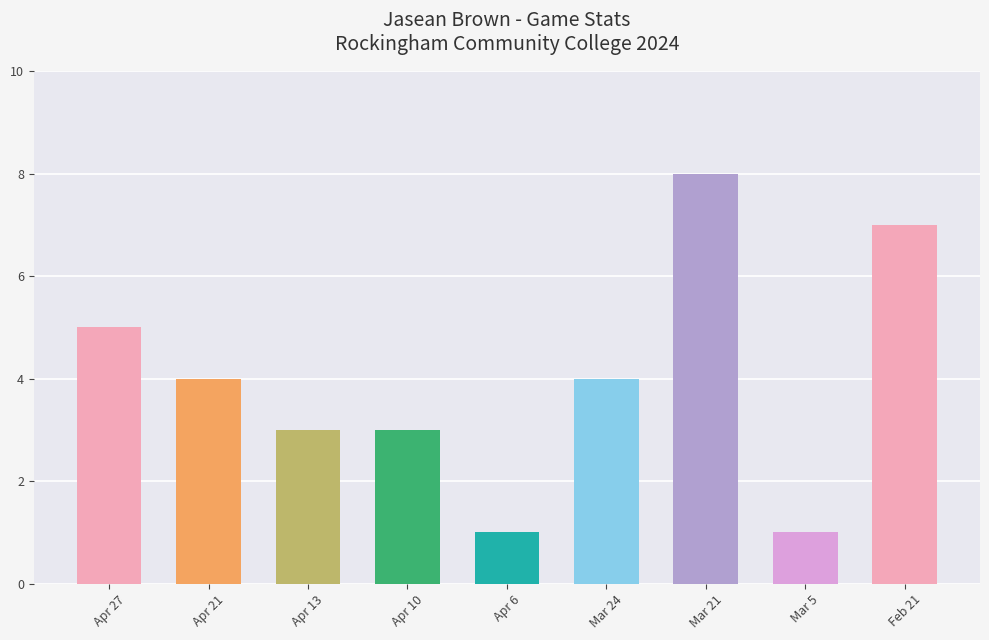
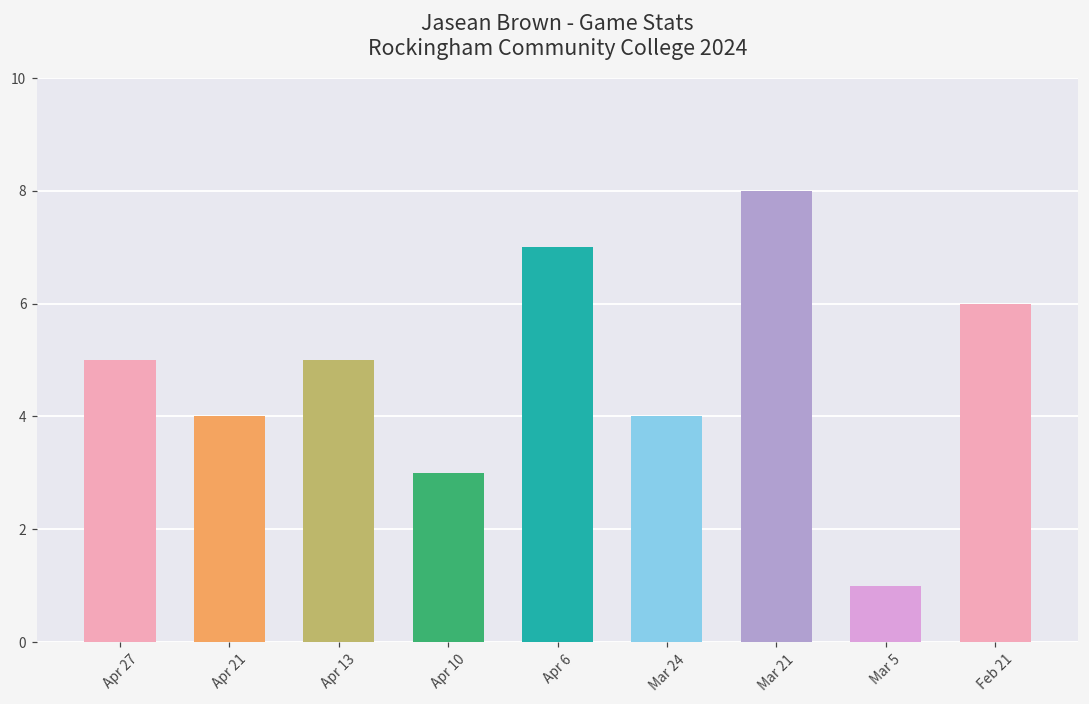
Apr 13: 3 -> 5
Apr 6: 1 -> 7
Feb 21: 7 -> 6
